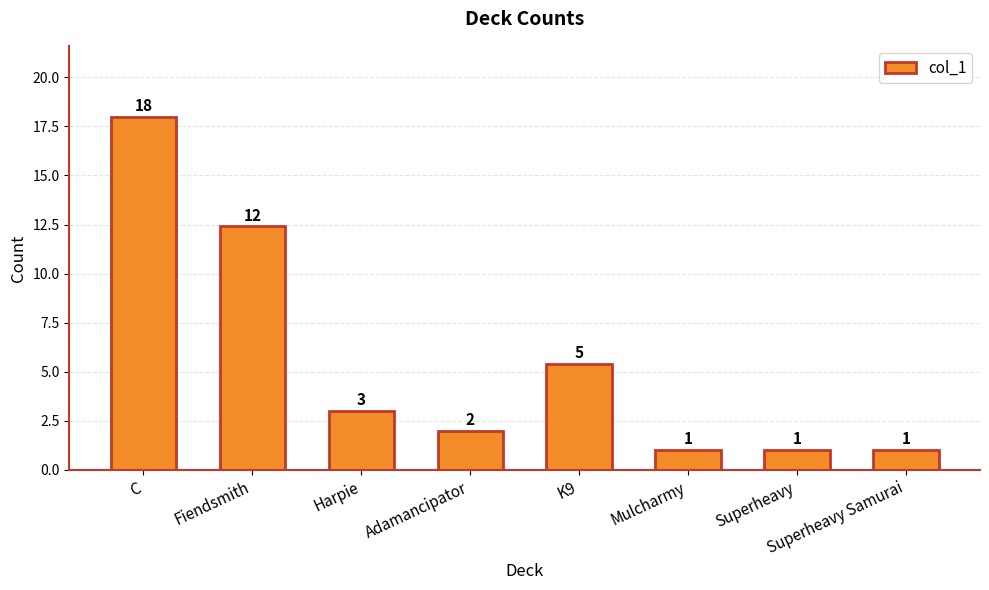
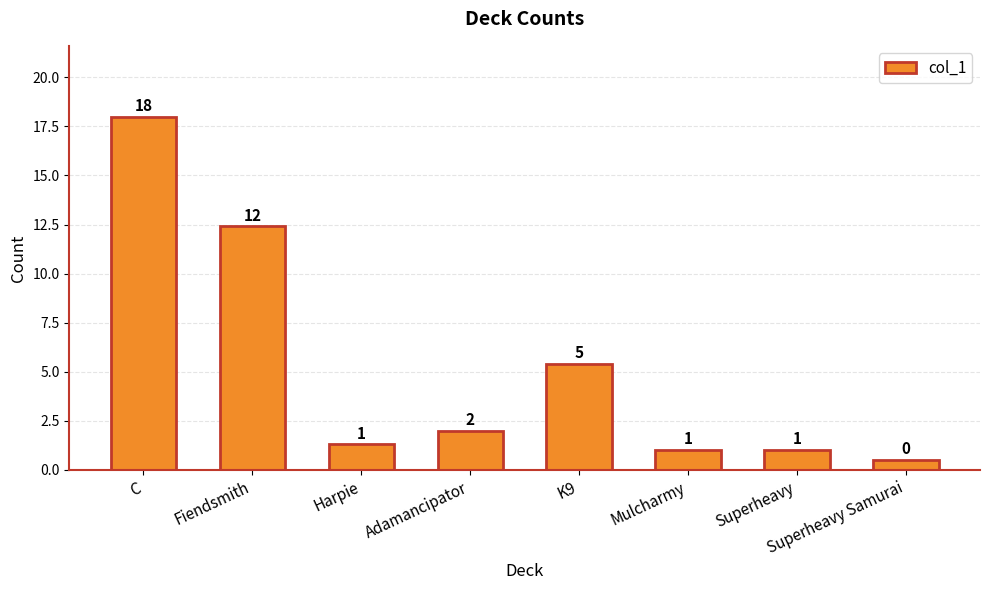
Harpie: 3 -> 1
Superheavy Samurai: 1 -> 0
